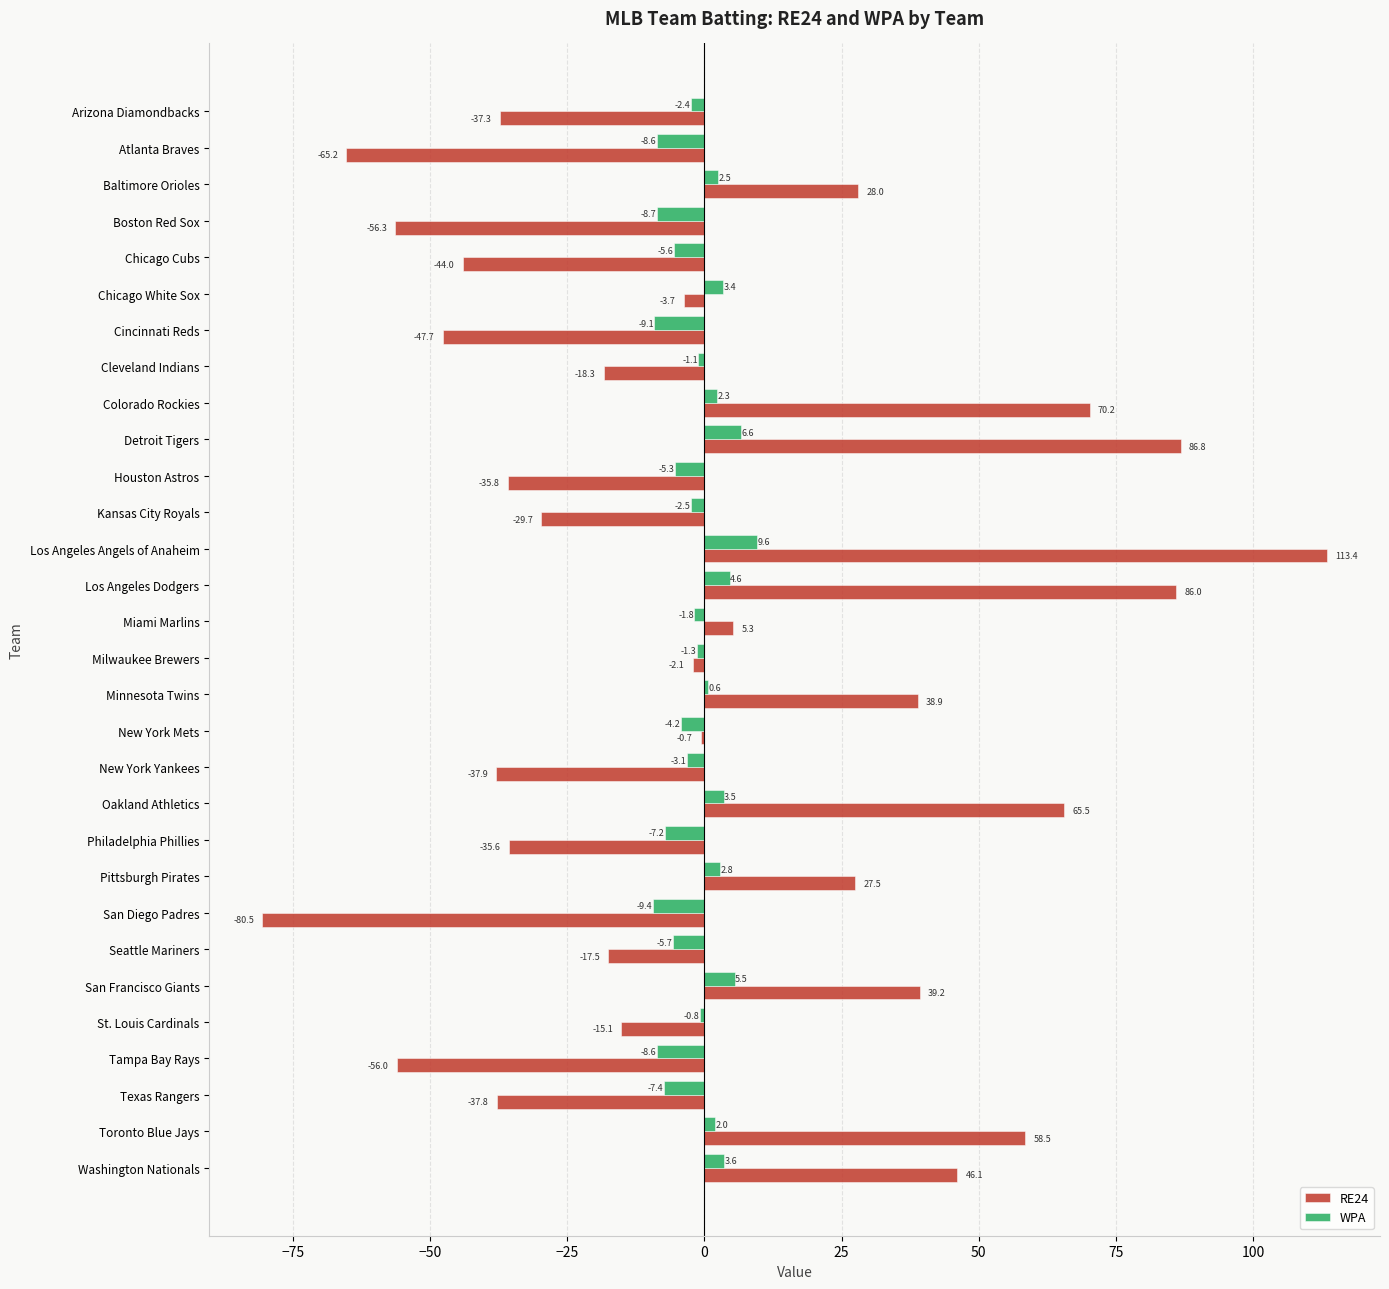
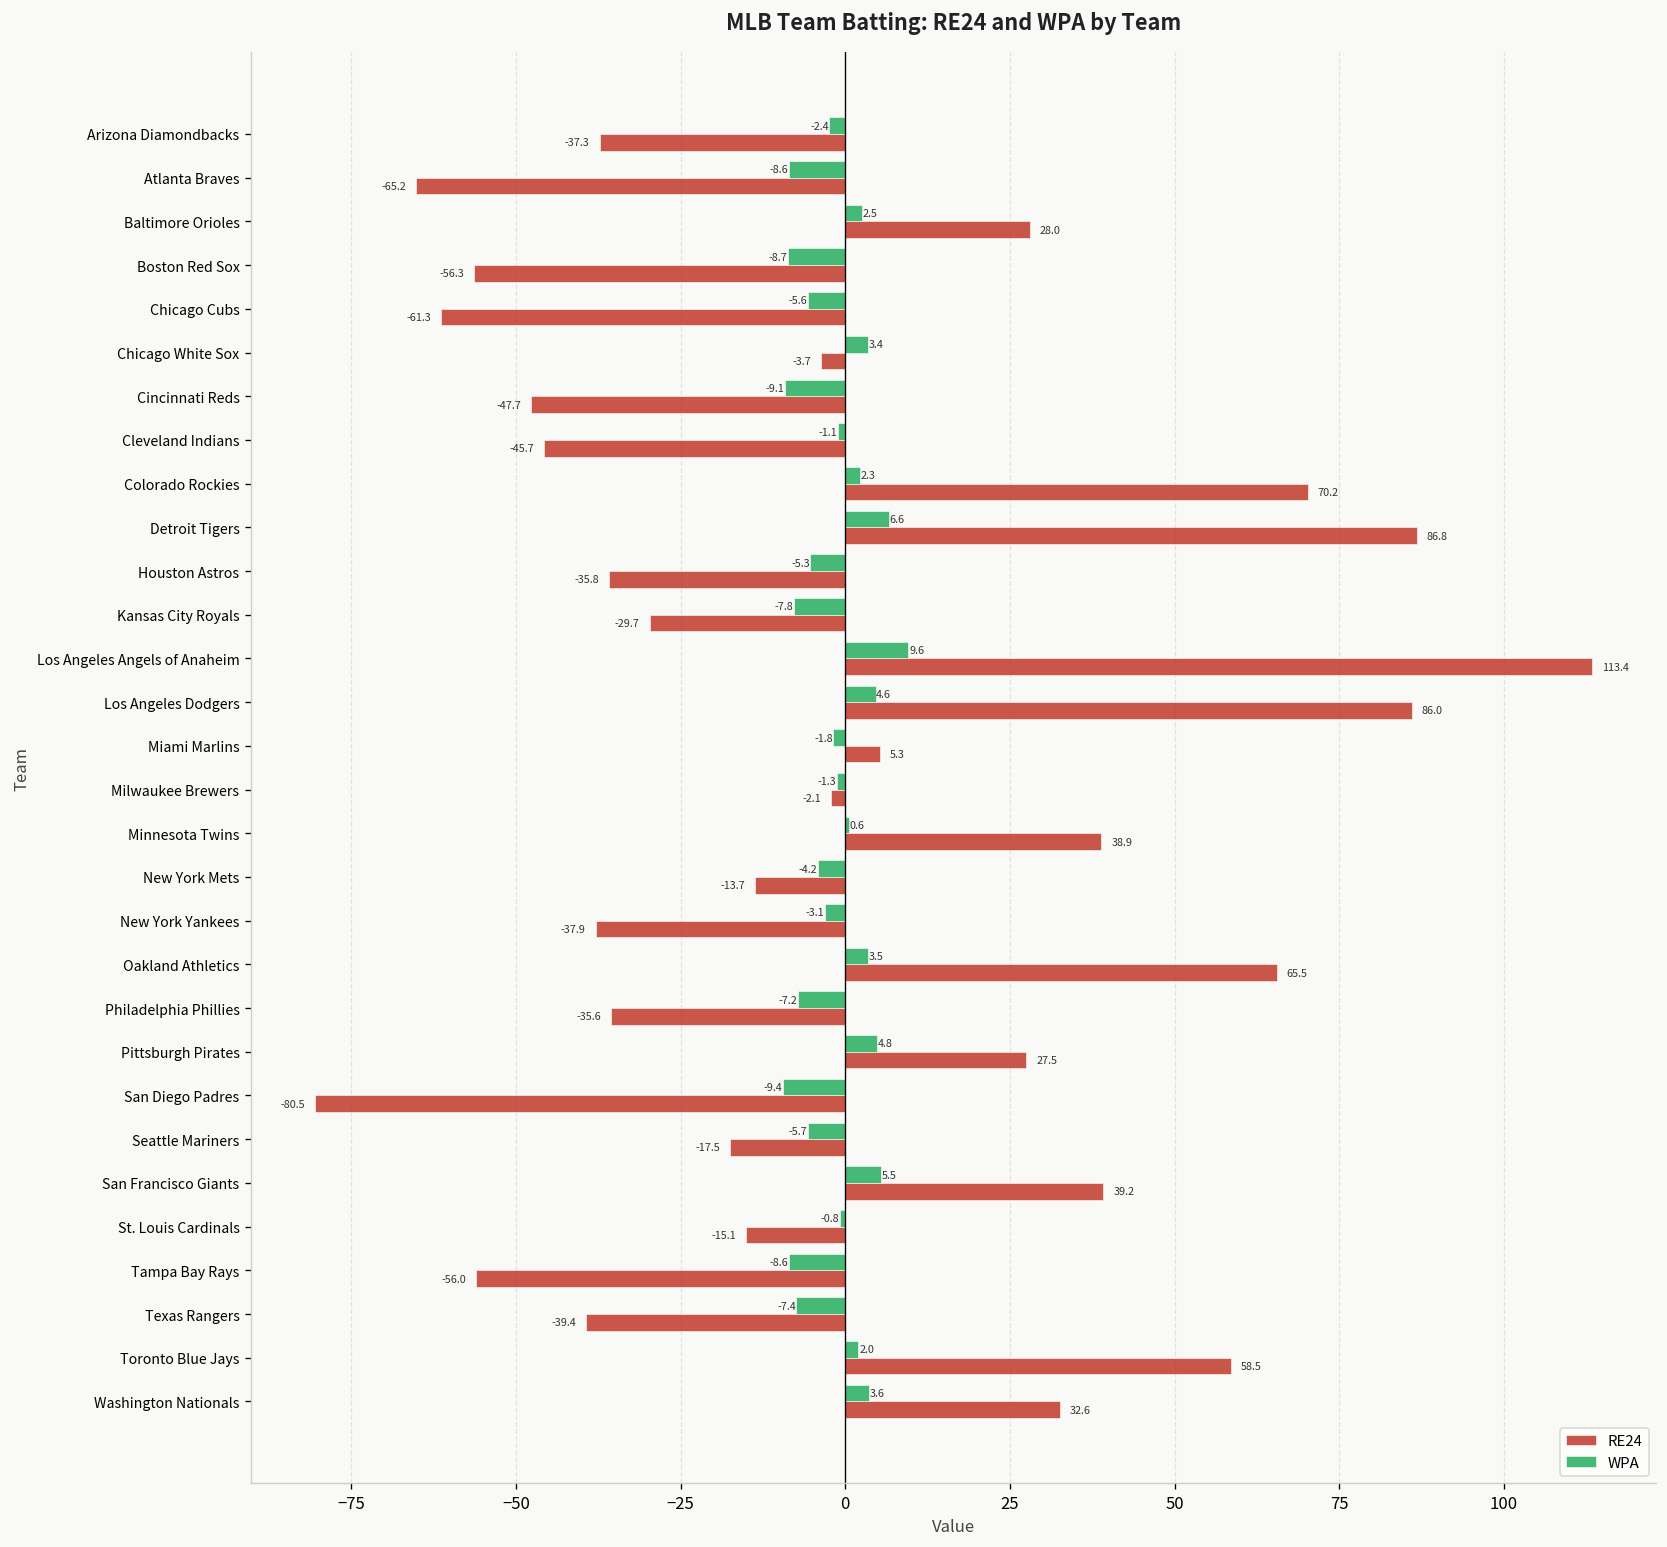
RE24, Chicago Cubs: -44.0 -> -61.3
RE24, Cleveland Indians: -18.3 -> -45.7
WPA, Kansas City Royals: -2.5 -> -7.8
RE24, New York Mets: -0.7 -> -13.7
WPA, Pittsburgh Pirates: 2.8 -> 4.8
RE24, Texas Rangers: -37.8 -> -39.4
RE24, Washington Nationals: 46.1 -> 32.6
